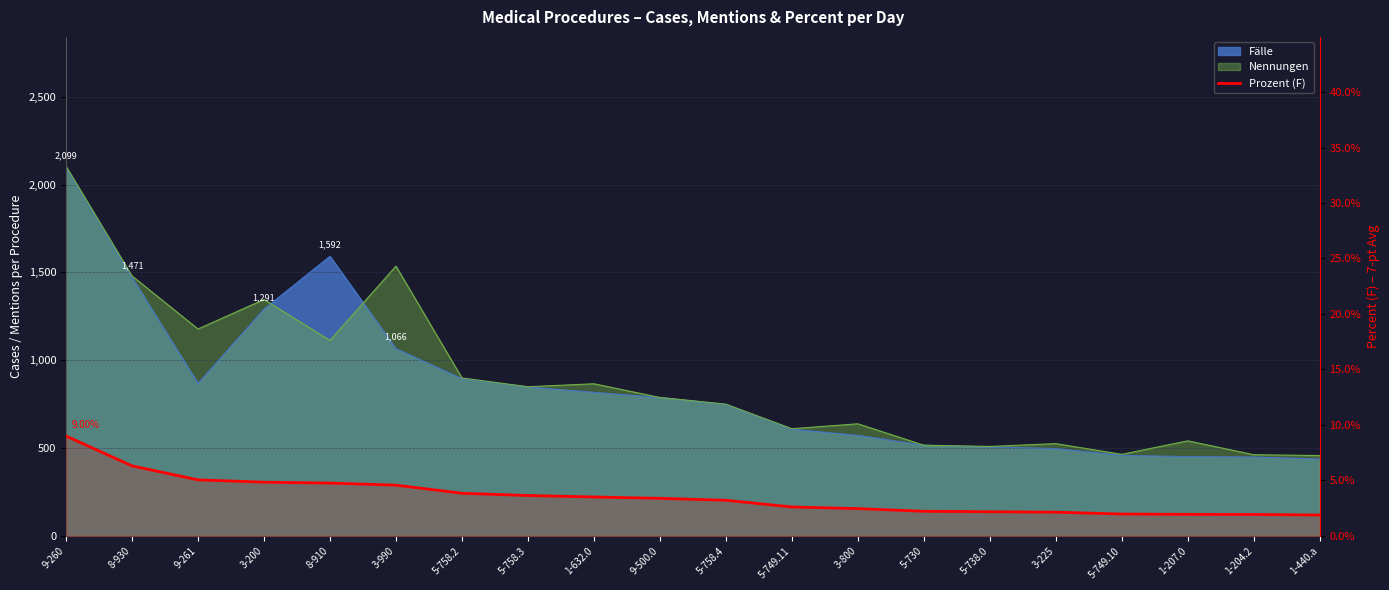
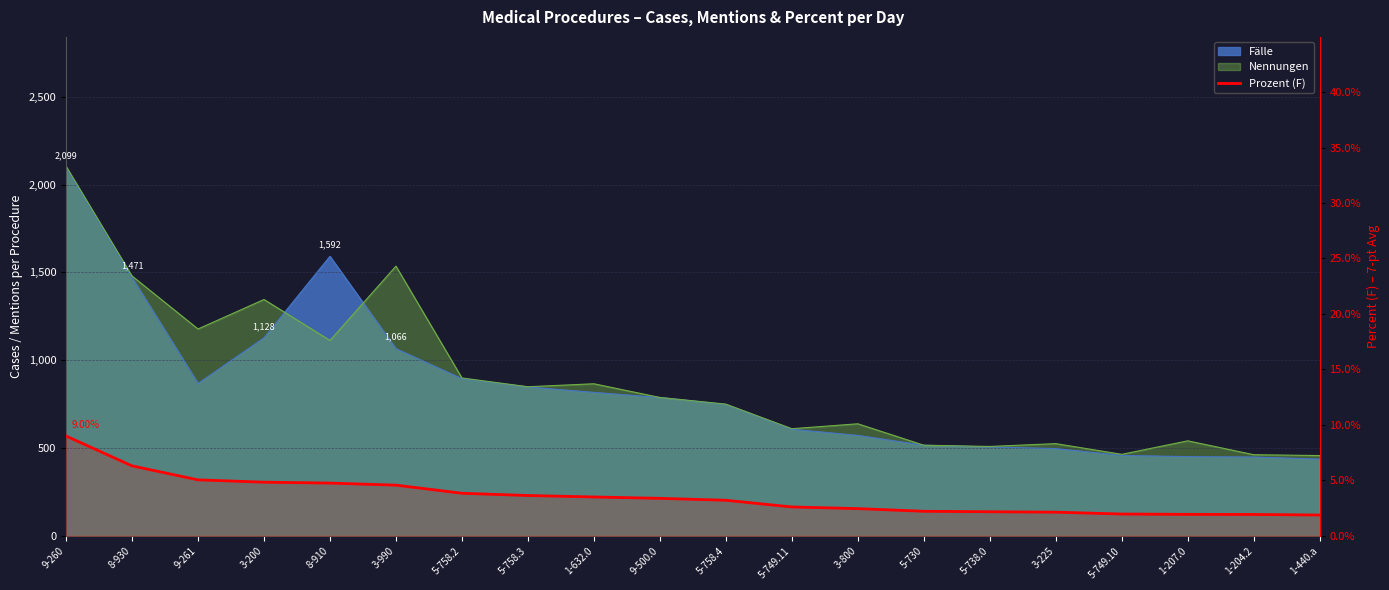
Fälle, 3-200: 1,291 -> 1,128
